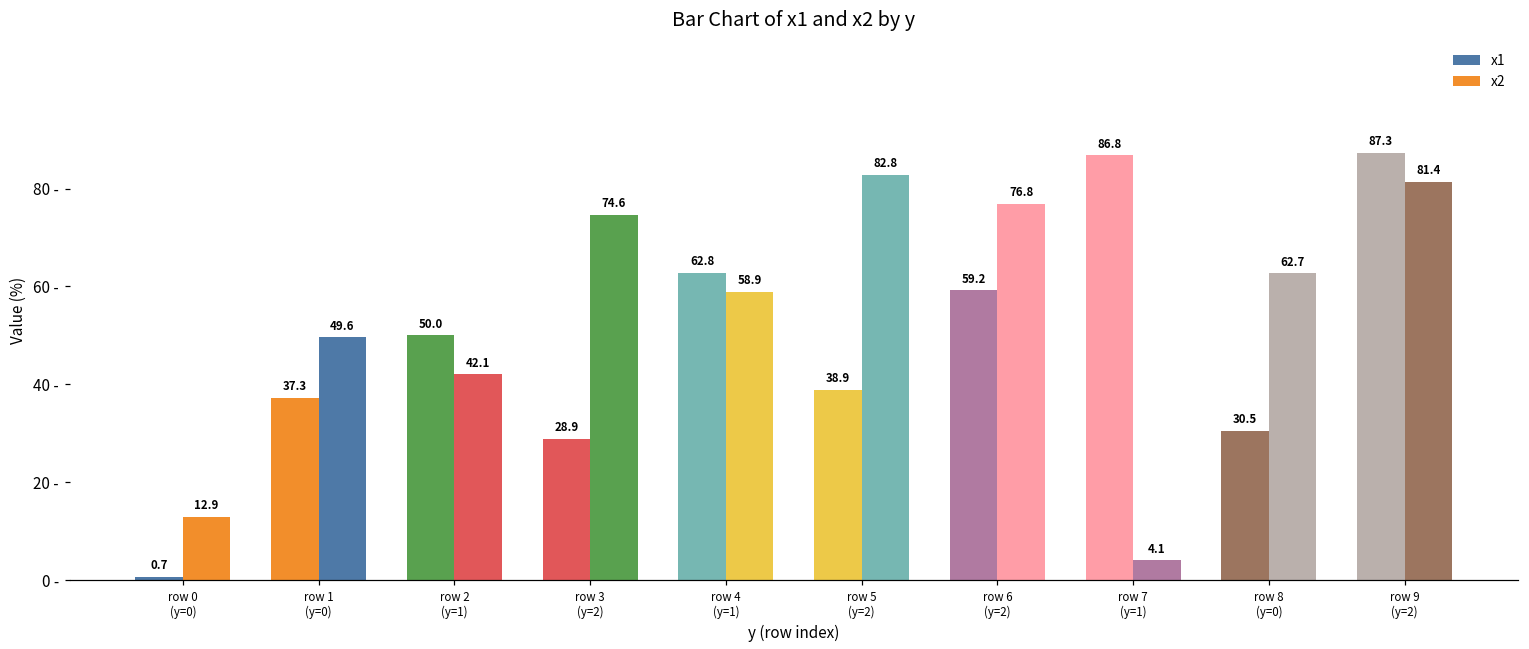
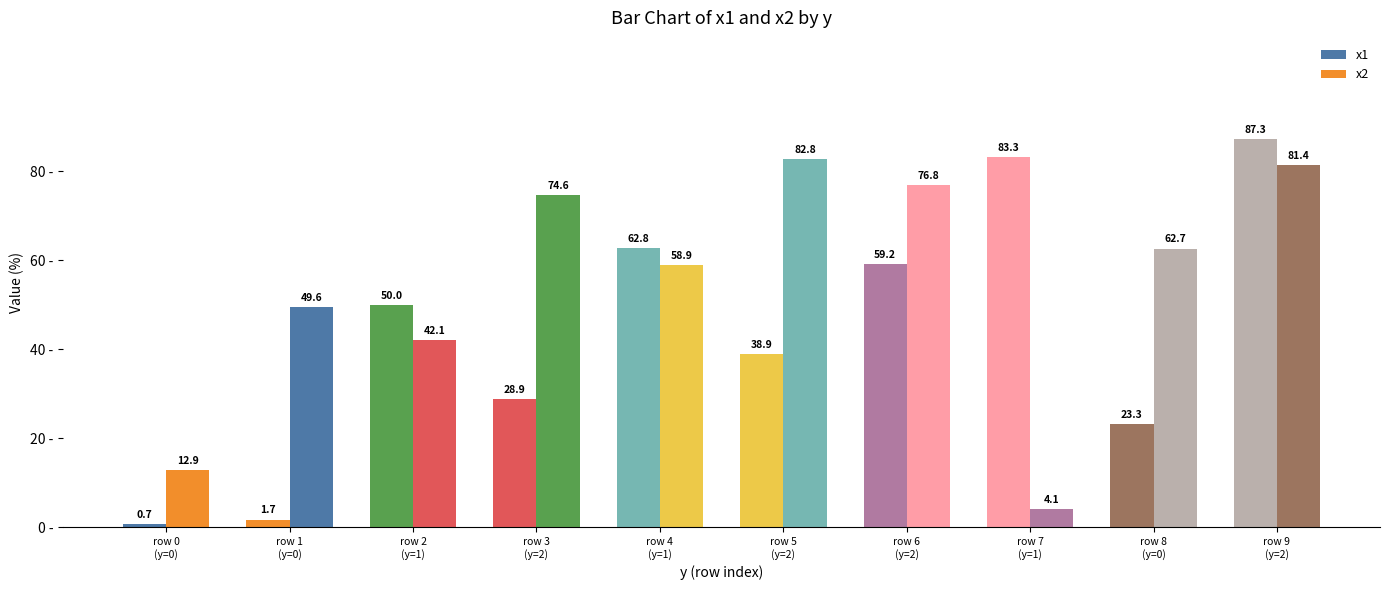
x1, row 1 (y=0): 37.3 -> 1.7
x1, row 7 (y=1): 86.8 -> 83.3
x1, row 8 (y=0): 30.5 -> 23.3
